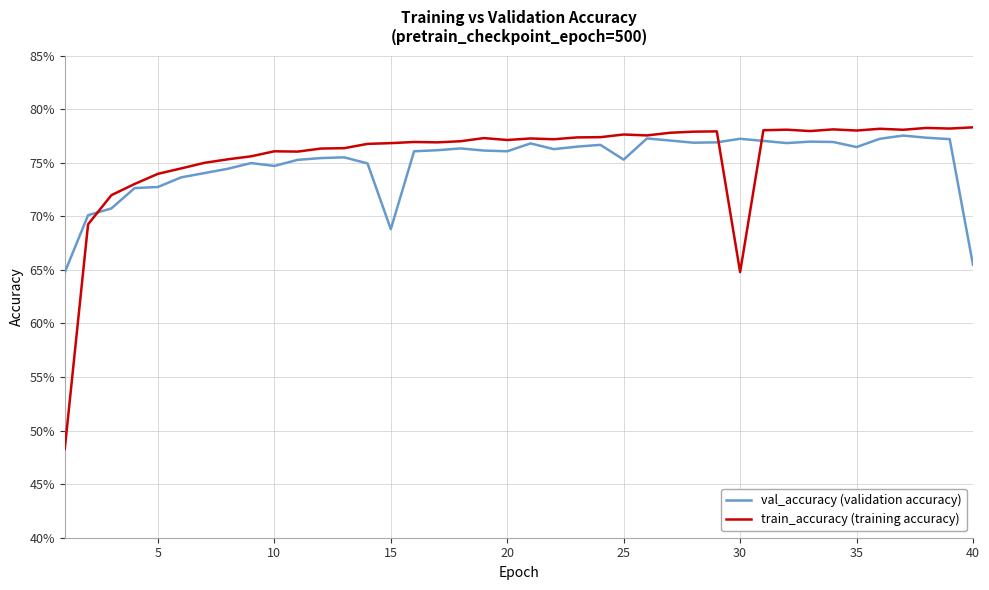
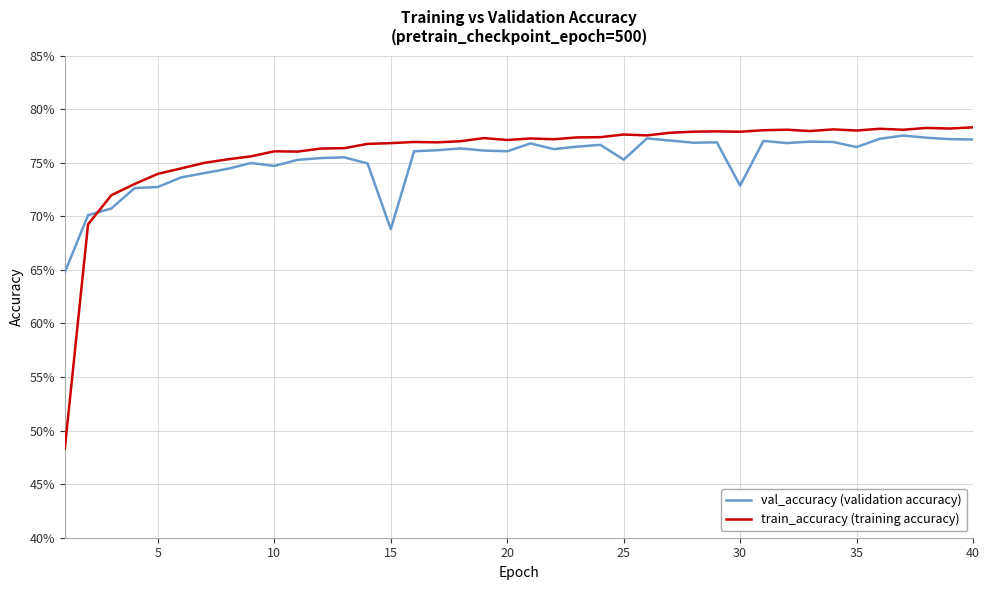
val_accuracy (validation accuracy), 30: 77.2% -> 72.9%
train_accuracy (training accuracy), 30: 64.8% -> 77.9%
val_accuracy (validation accuracy), 40: 65.5% -> 77.2%
